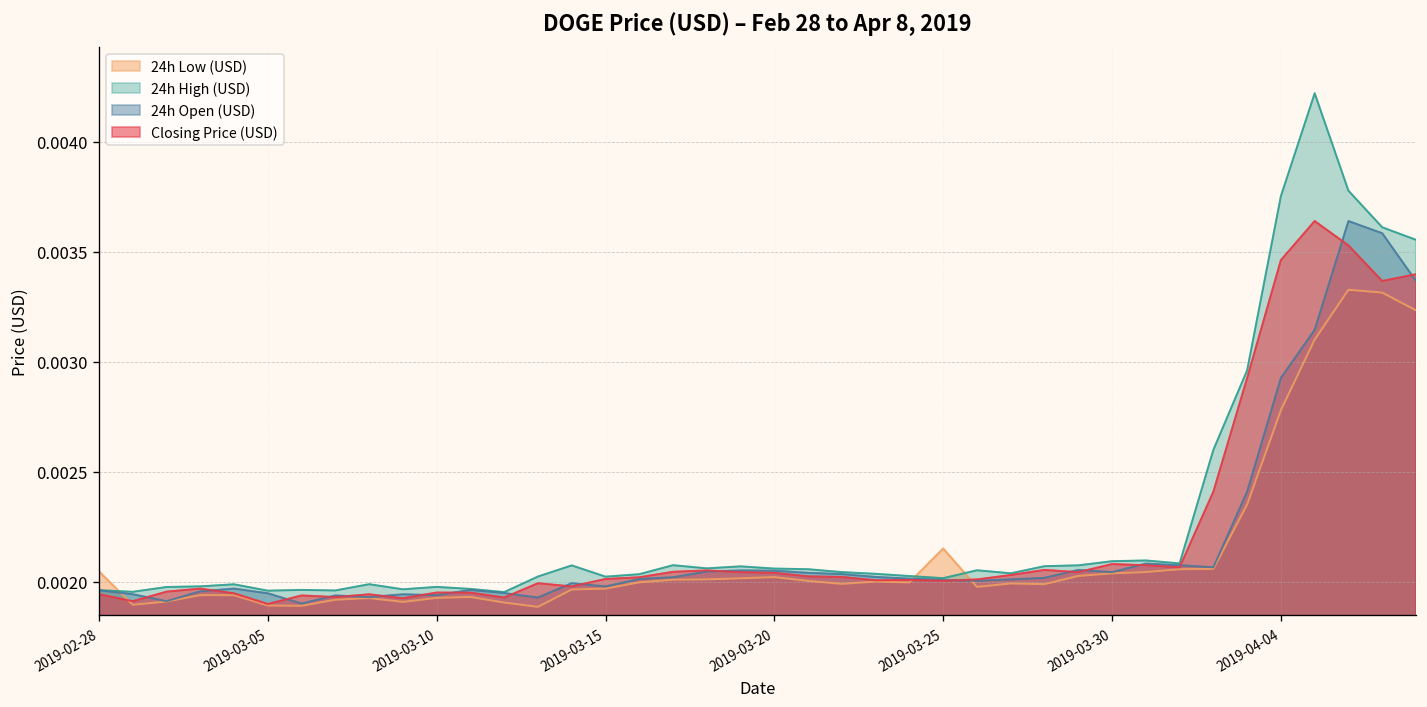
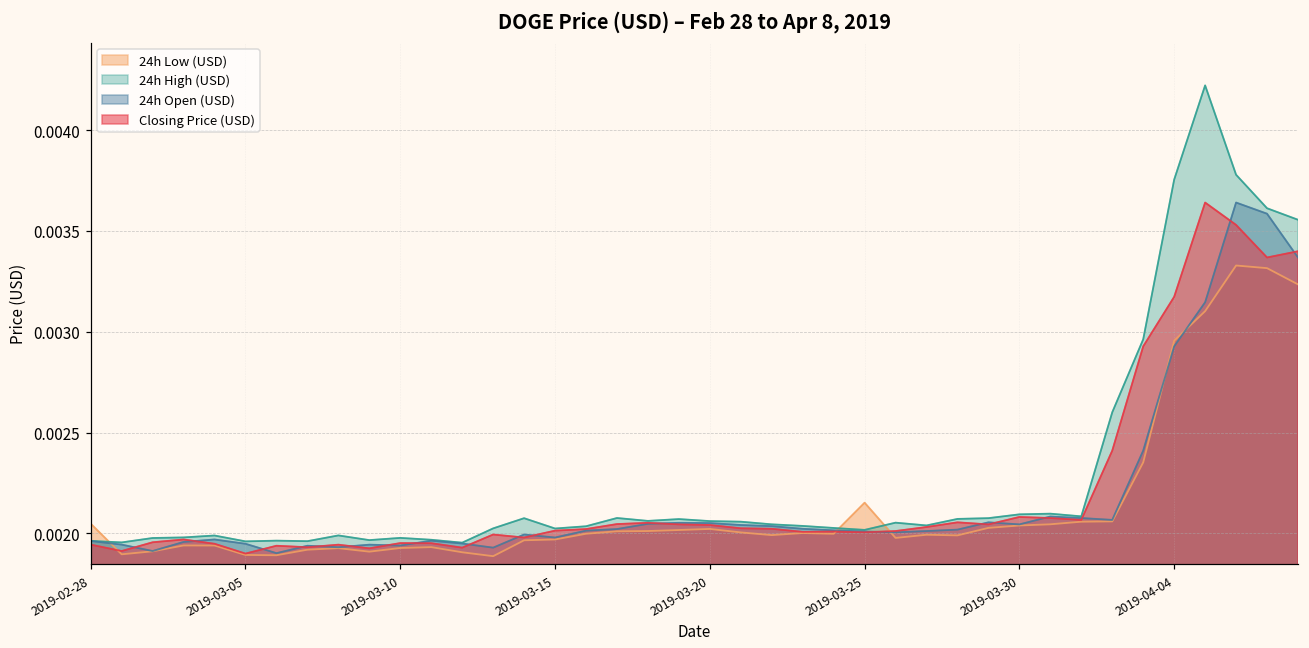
24h Low (USD), 2019-04-04: 0.00278 -> 0.00296
Closing Price (USD), 2019-04-04: 0.00346 -> 0.00317
